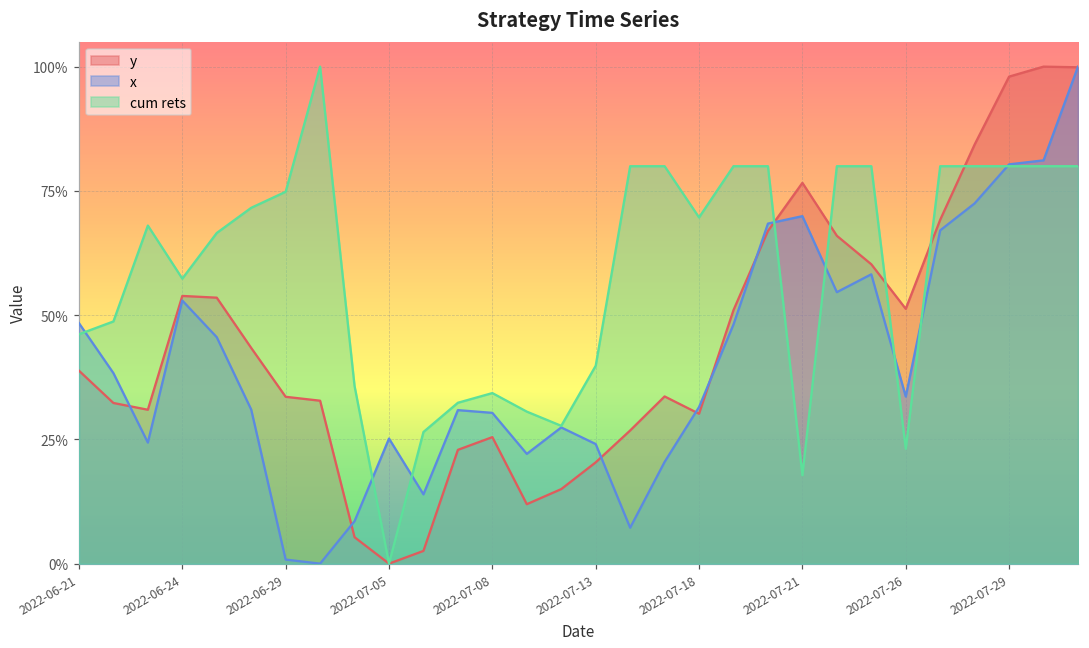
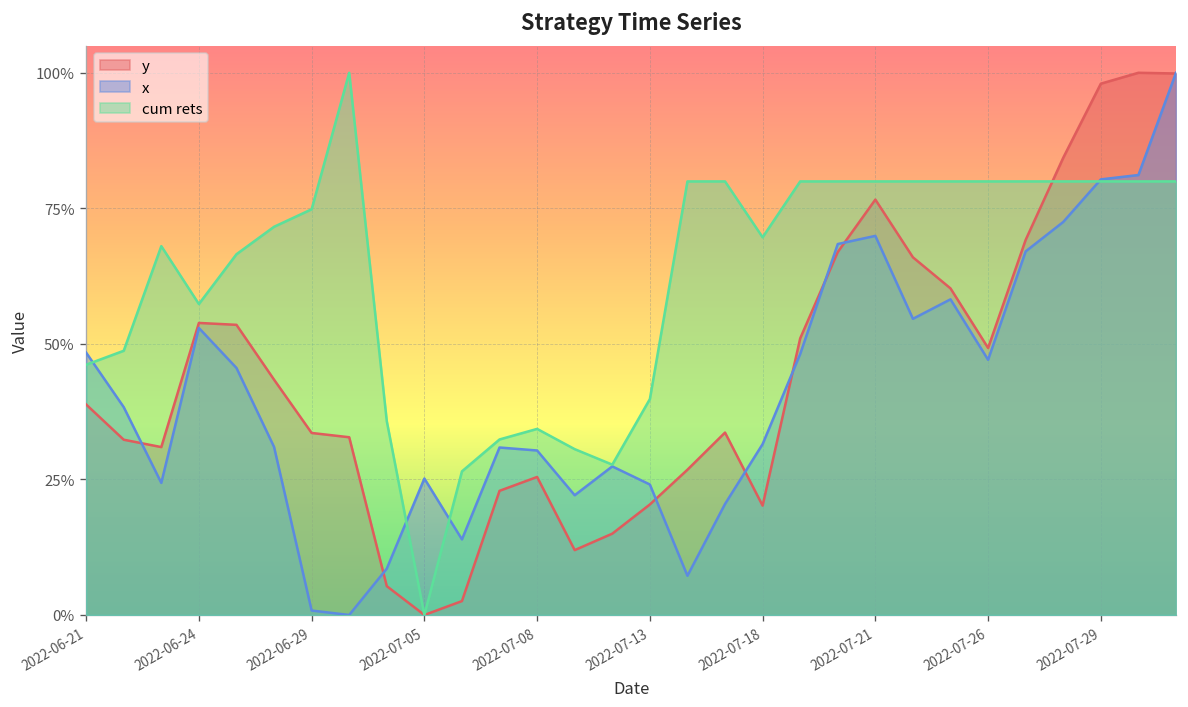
y, 2022-07-18: 30% -> 20%
cum rets, 2022-07-21: 18% -> 80%
y, 2022-07-26: 51% -> 49%
x, 2022-07-26: 34% -> 47%
cum rets, 2022-07-26: 23% -> 80%
